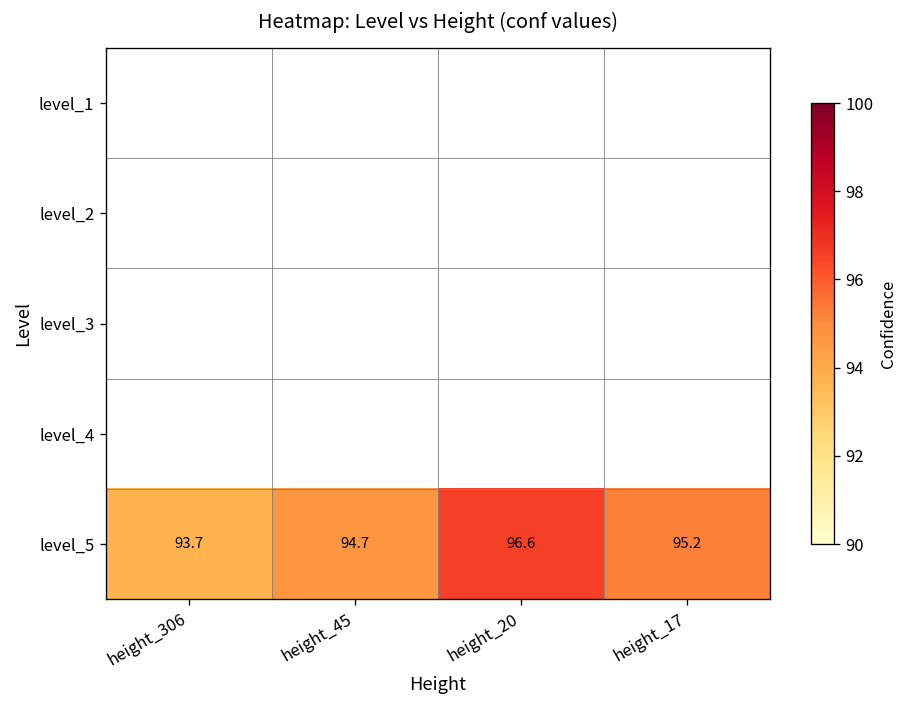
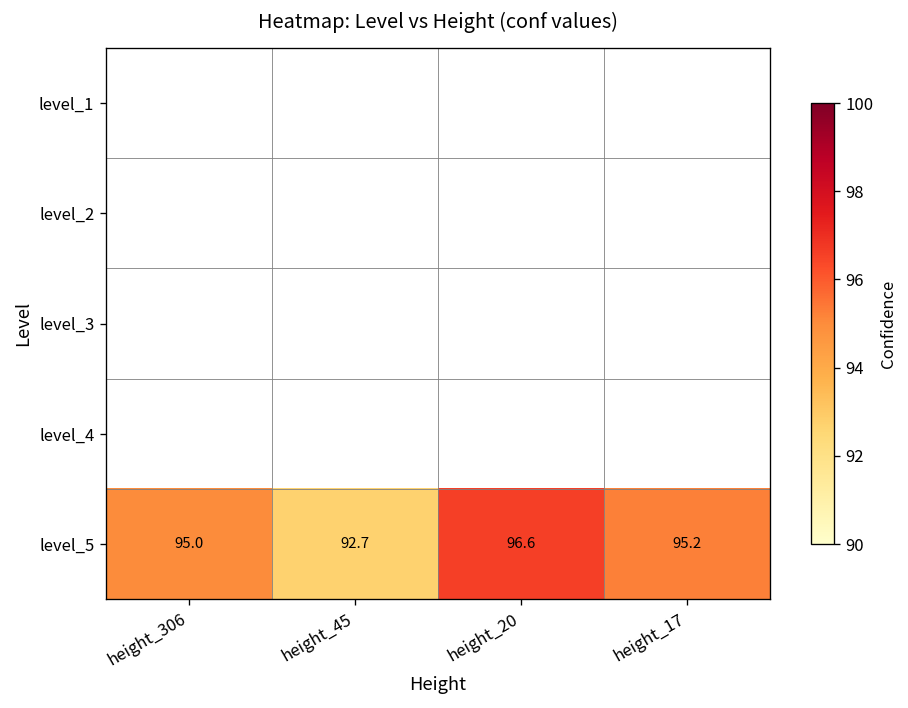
level_5, height_306: 93.7 -> 95.0
level_5, height_45: 94.7 -> 92.7
